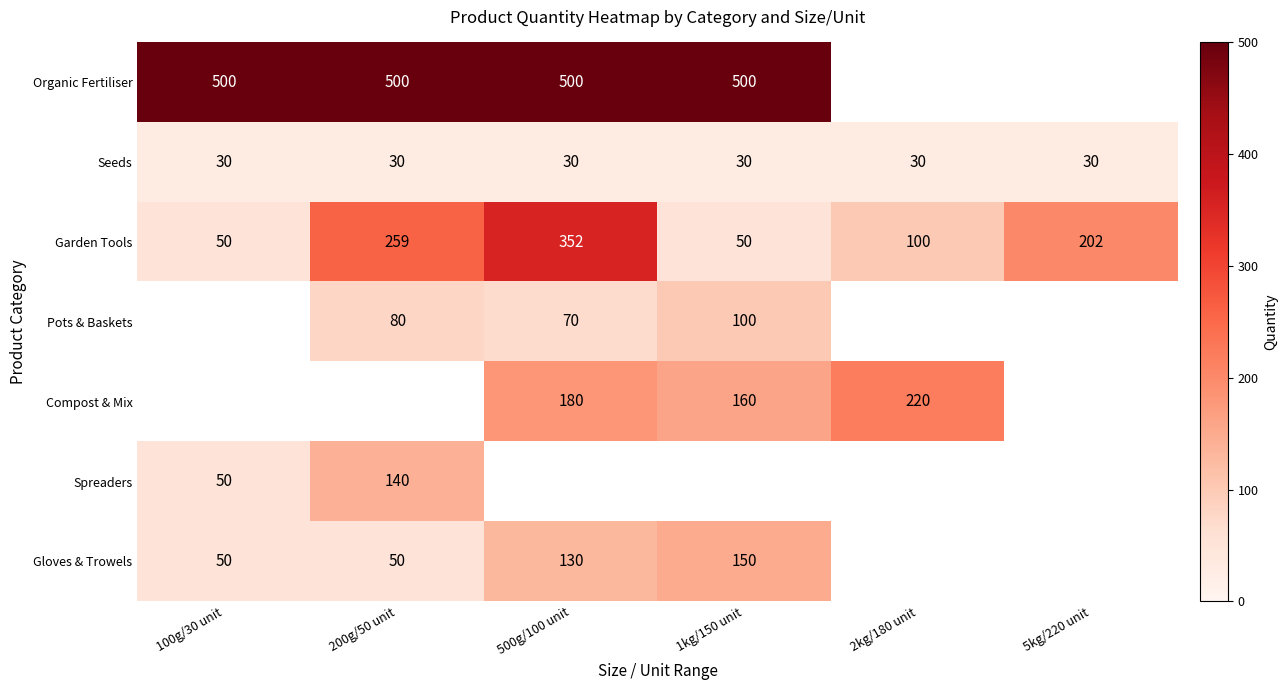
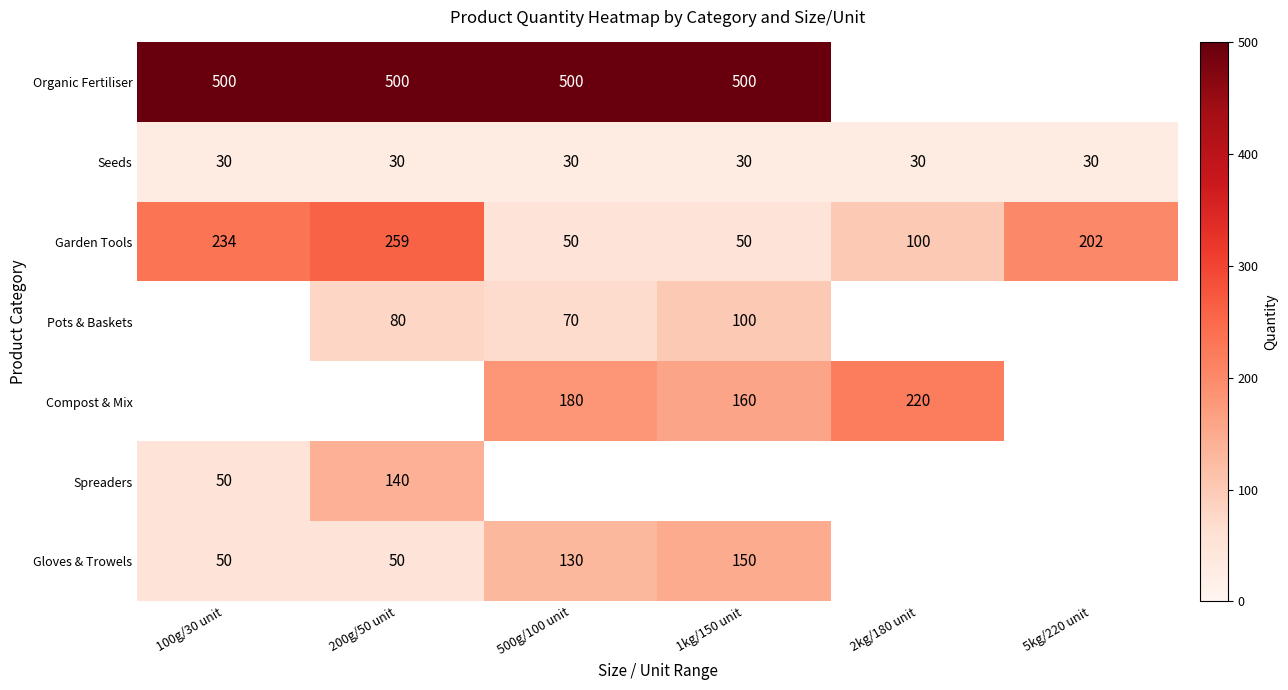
Garden Tools, 100g/30 unit: 50 -> 234
Garden Tools, 500g/100 unit: 352 -> 50
